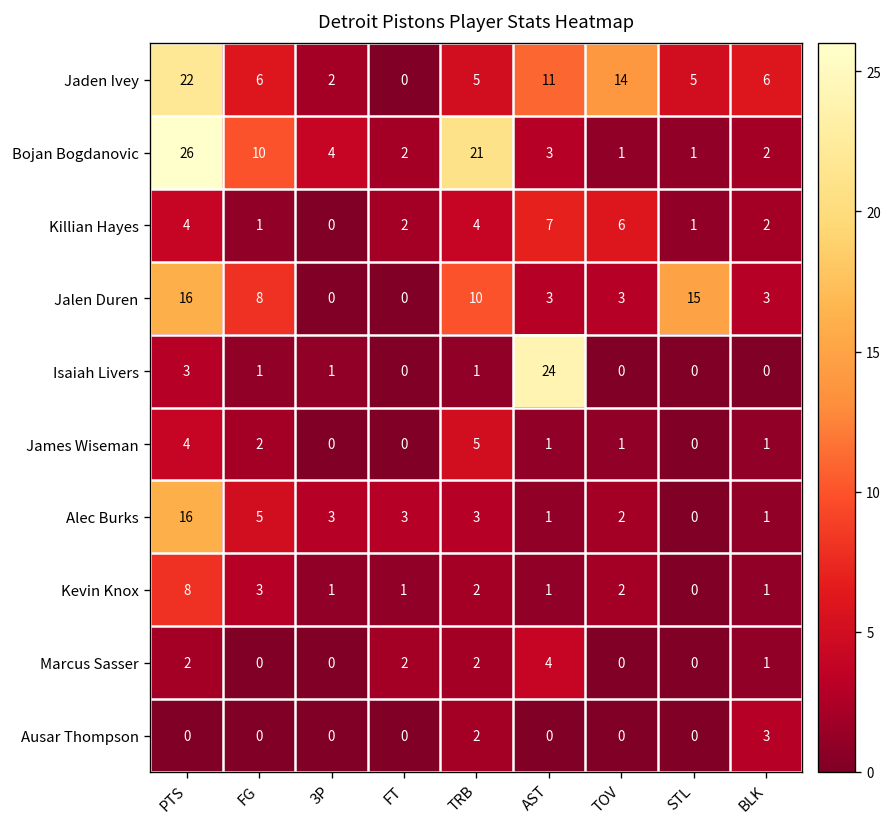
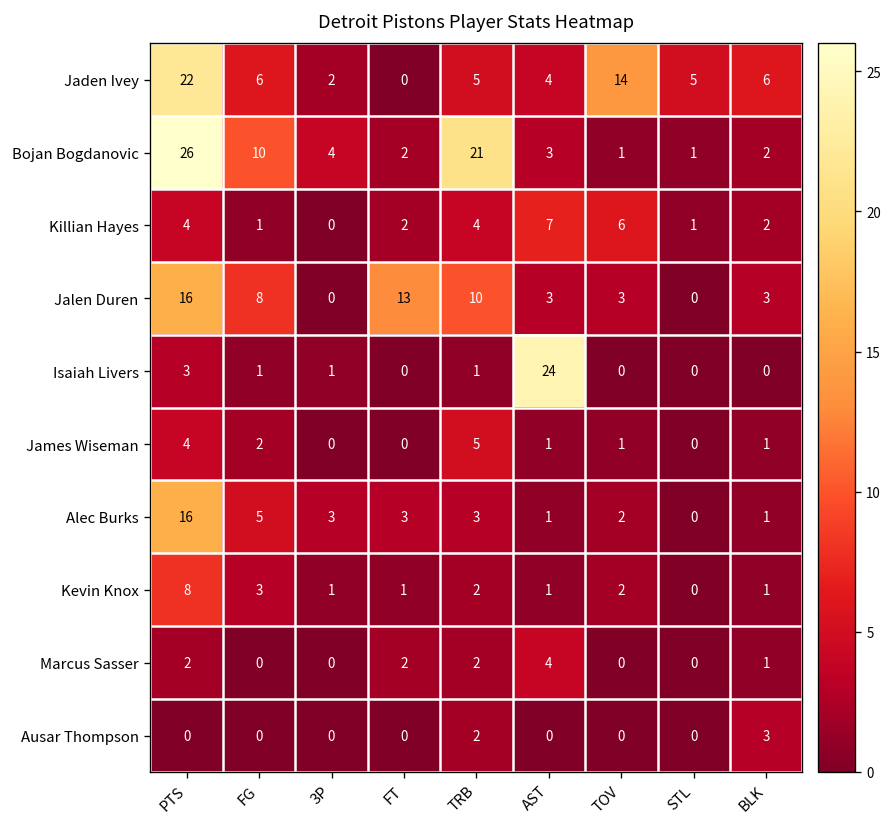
Jaden Ivey, AST: 11 -> 4
Jalen Duren, FT: 0 -> 13
Jalen Duren, STL: 15 -> 0
